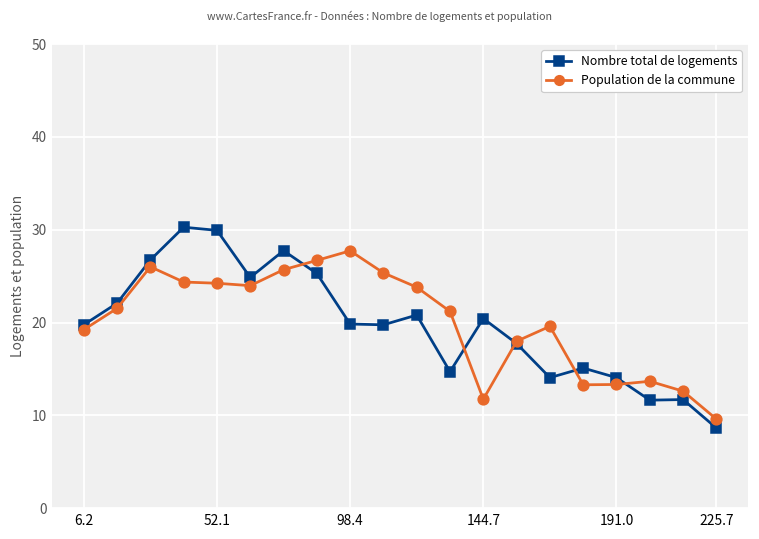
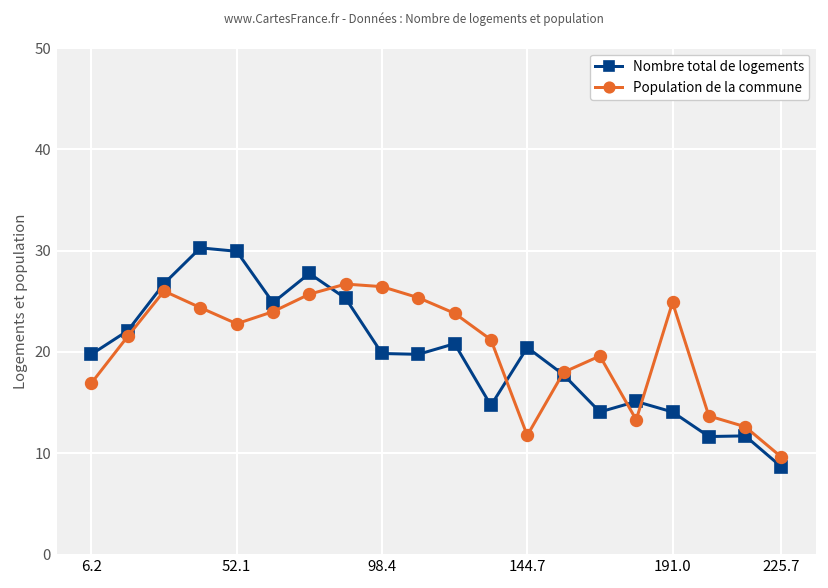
Population de la commune, 6.2: 19 -> 17
Population de la commune, 52.1: 24 -> 23
Population de la commune, 98.4: 28 -> 26
Population de la commune, 191.0: 13 -> 25
